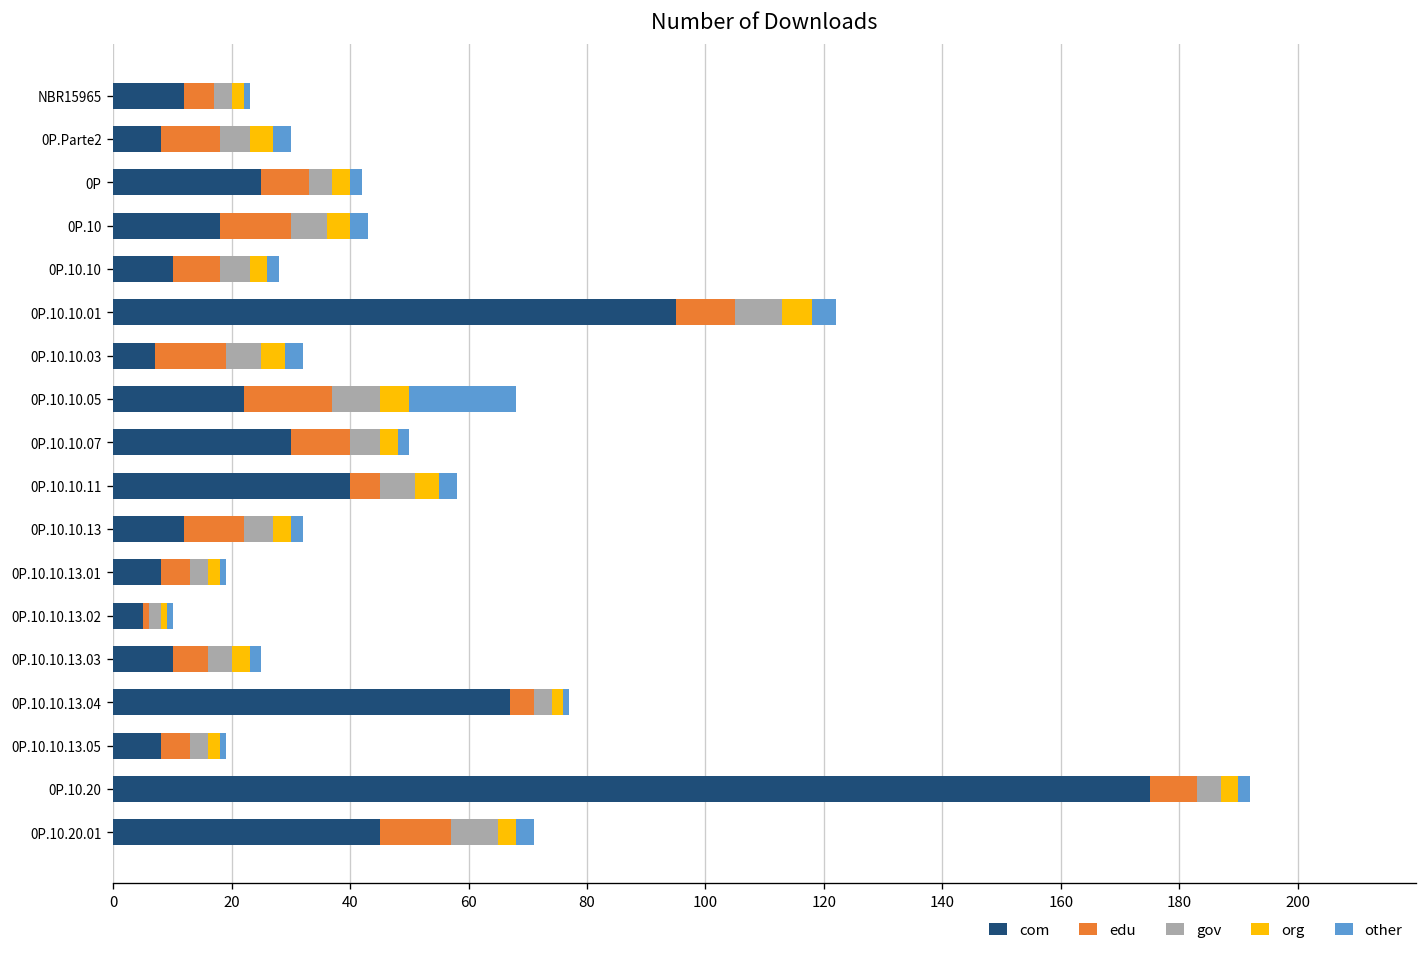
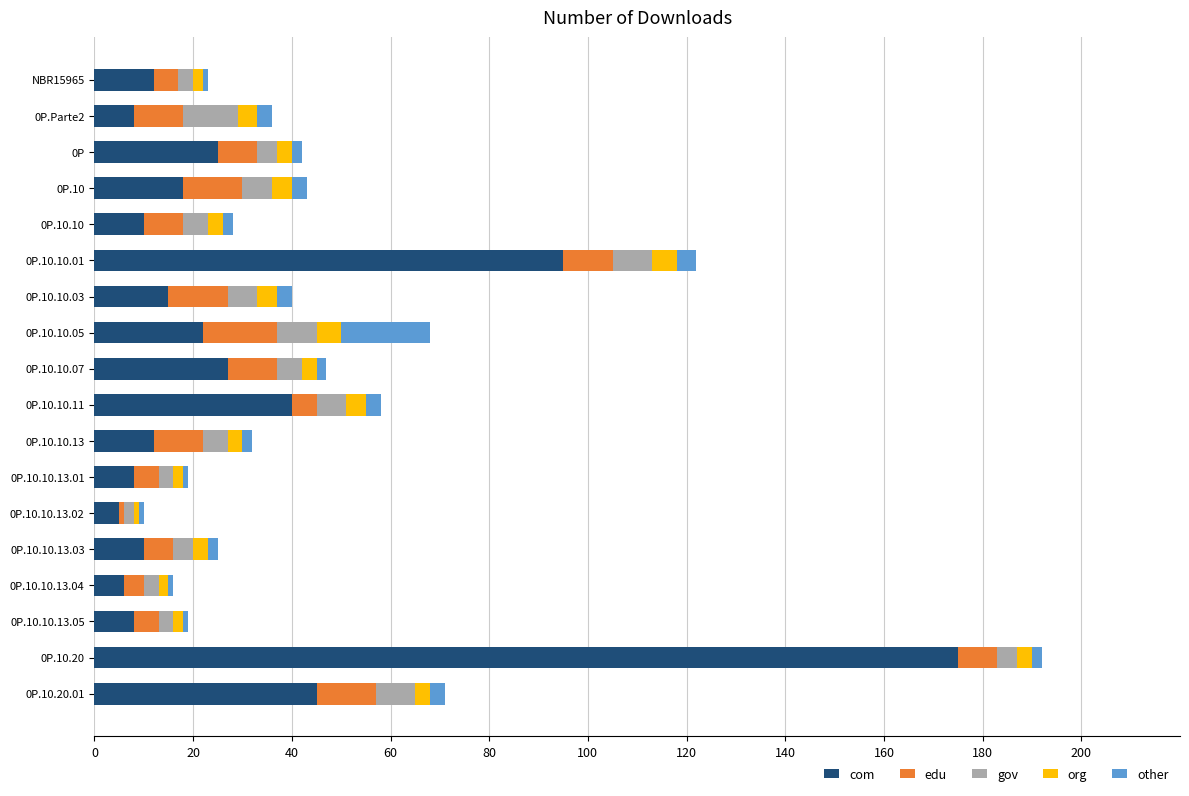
gov, 0P.Parte2: 5 -> 11
com, 0P.10.10.03: 7 -> 15
com, 0P.10.10.07: 30 -> 27
com, 0P.10.10.13.04: 67 -> 6
